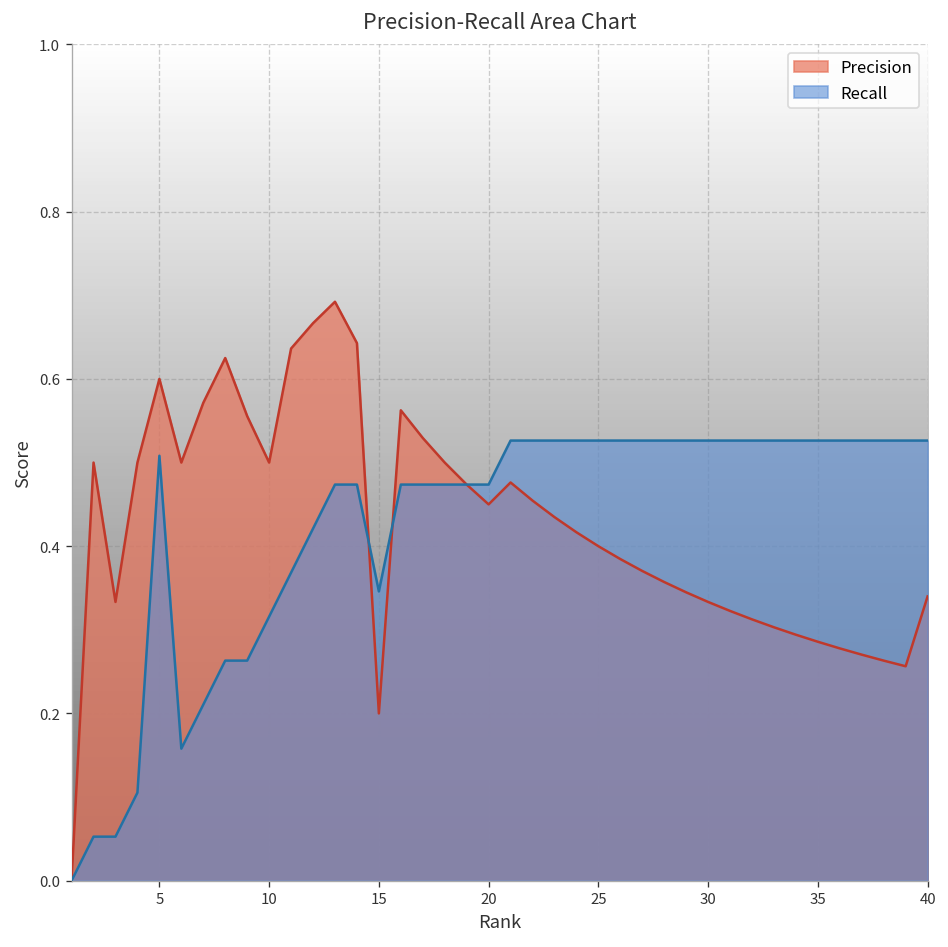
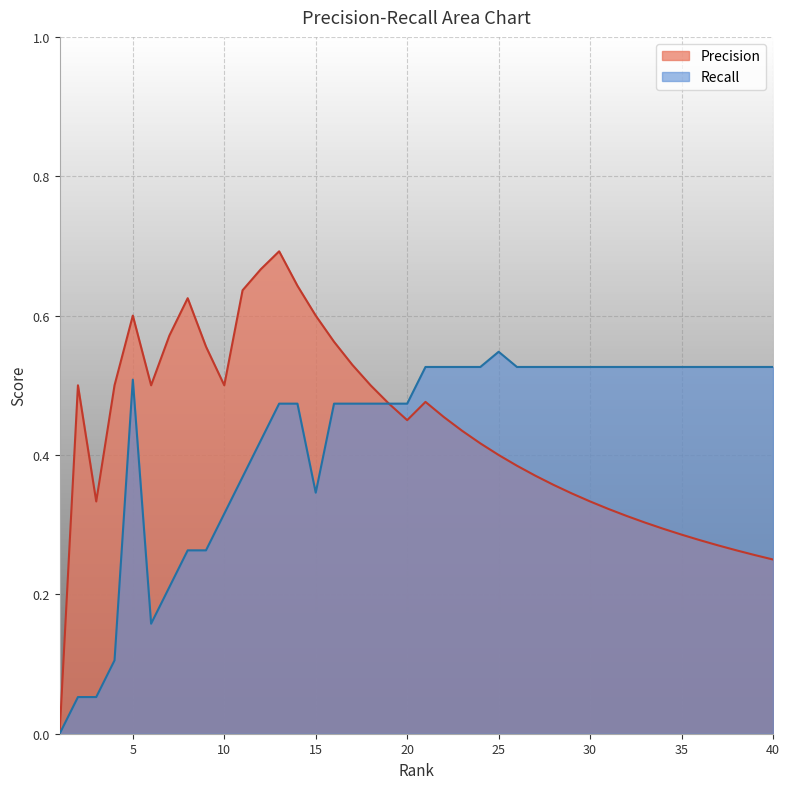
Precision, 15: 0.2 -> 0.6
Recall, 25: 0.53 -> 0.55
Precision, 40: 0.34 -> 0.25
